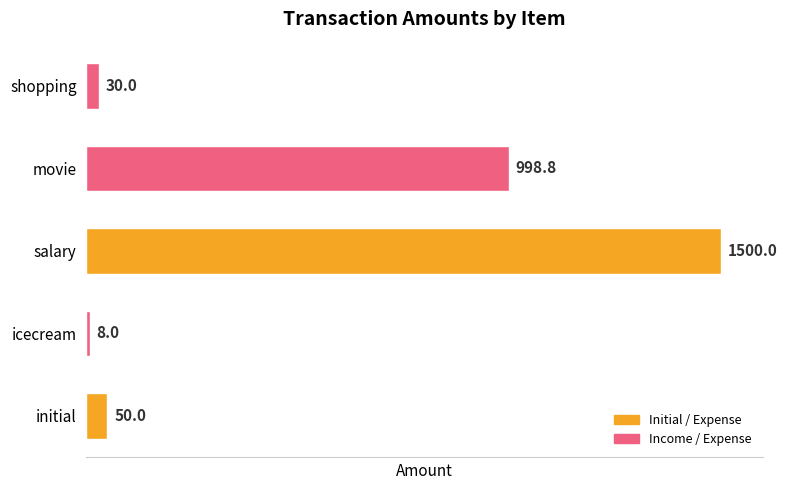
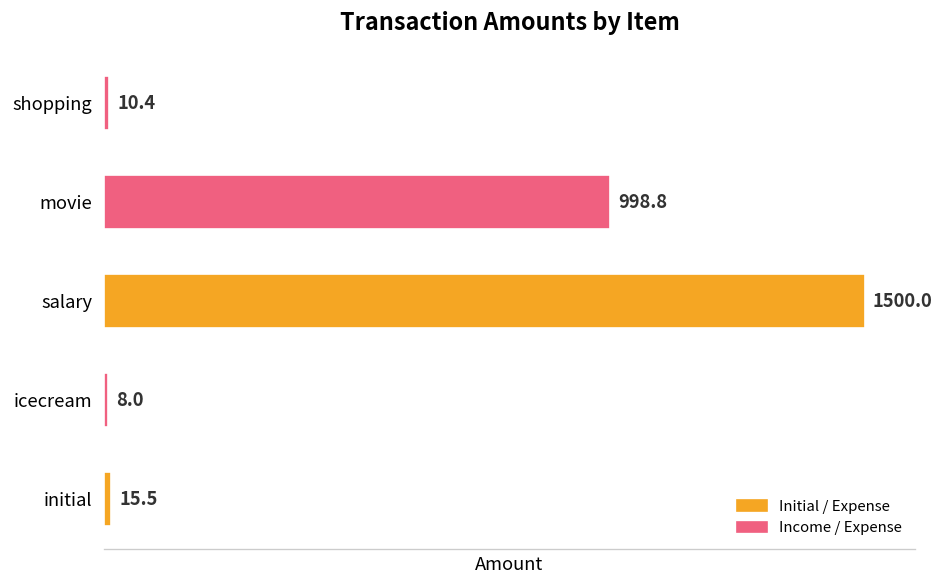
shopping: 30.0 -> 10.4
initial: 50.0 -> 15.5
